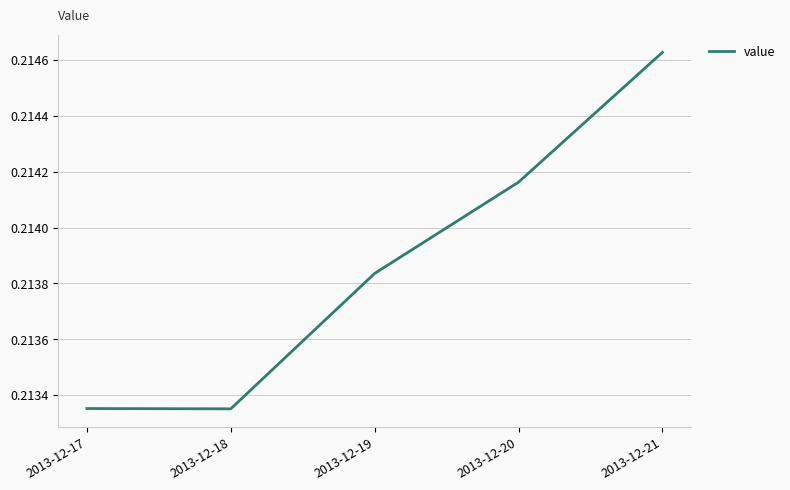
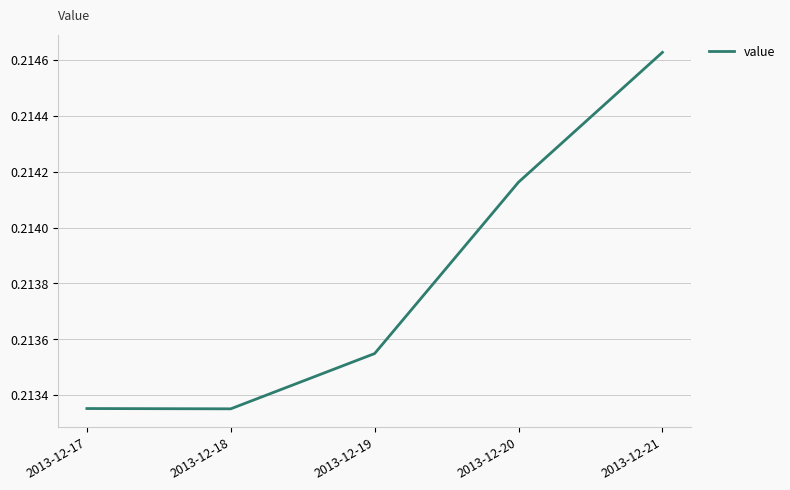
2013-12-19: 0.21384 -> 0.21355
